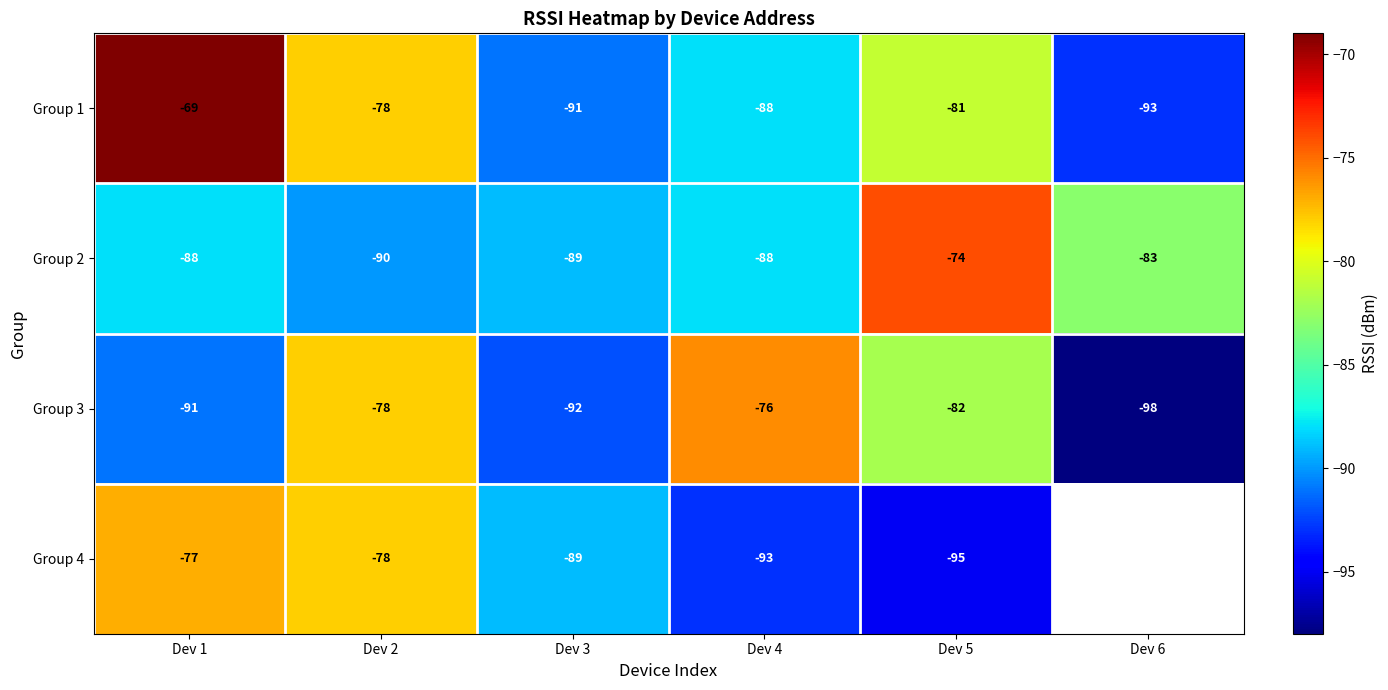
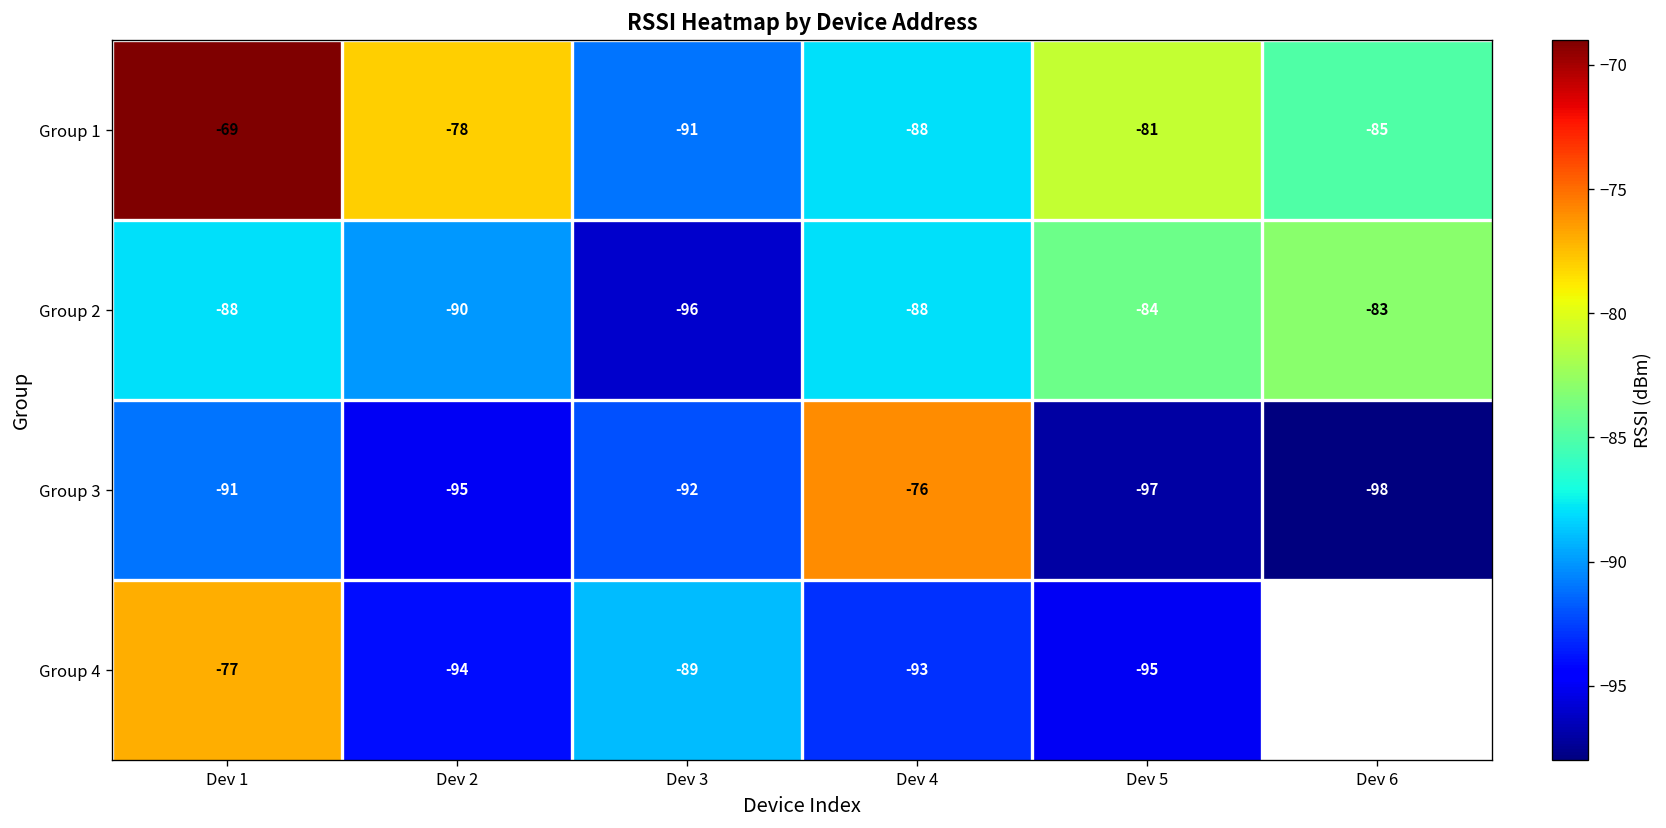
Group 1, Dev 6: -93 -> -85
Group 2, Dev 3: -89 -> -96
Group 2, Dev 5: -74 -> -84
Group 3, Dev 2: -78 -> -95
Group 3, Dev 5: -82 -> -97
Group 4, Dev 2: -78 -> -94
